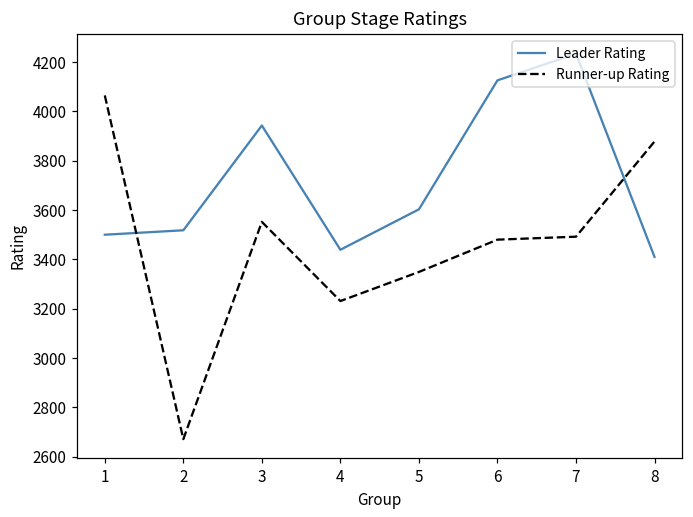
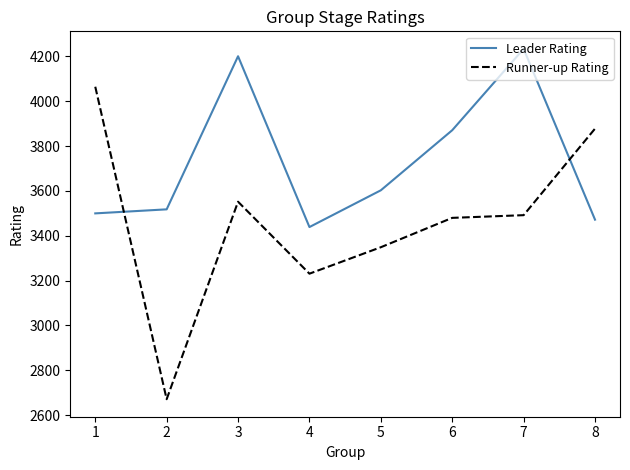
Leader Rating, 3: 3940 -> 4200
Leader Rating, 6: 4130 -> 3870
Leader Rating, 8: 3410 -> 3470
